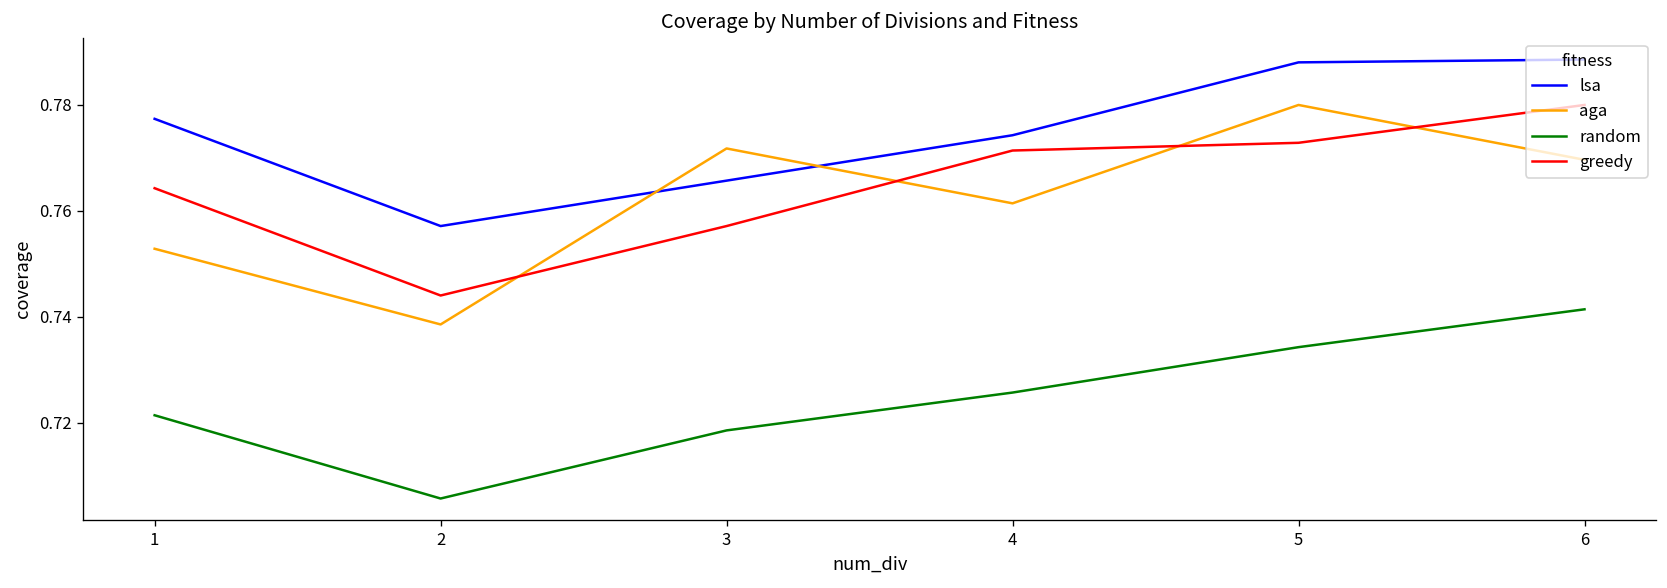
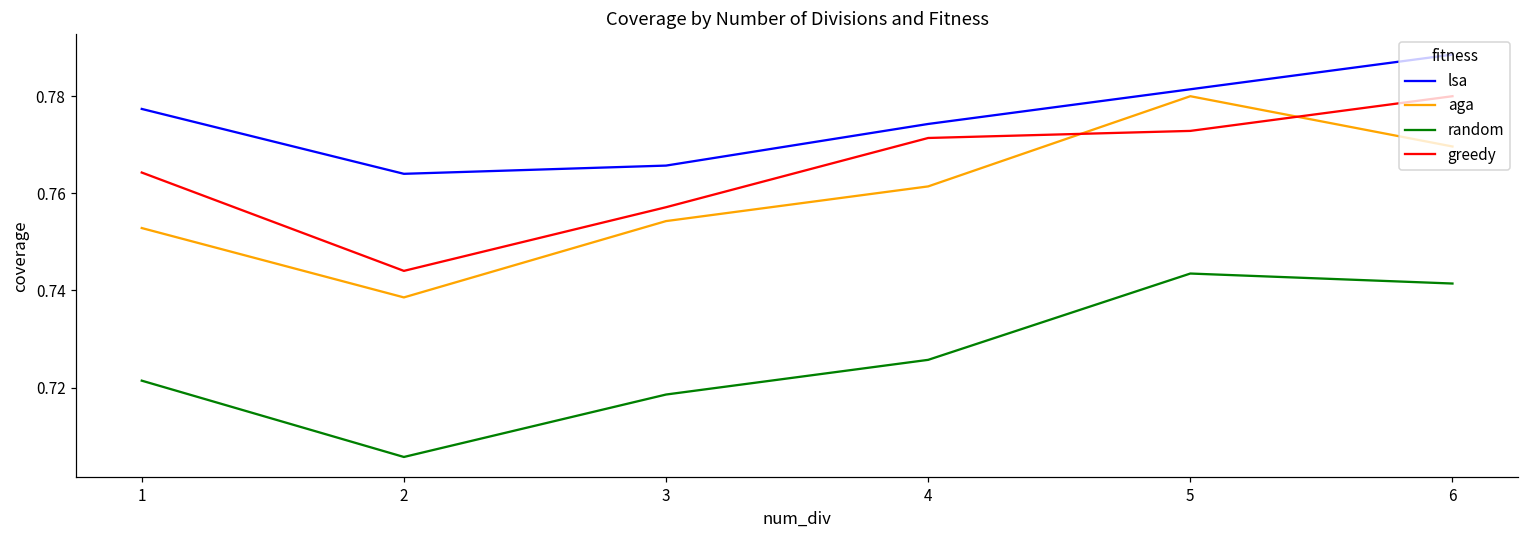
lsa, 2: 0.757 -> 0.764
aga, 3: 0.772 -> 0.754
lsa, 5: 0.788 -> 0.781
random, 5: 0.734 -> 0.743
